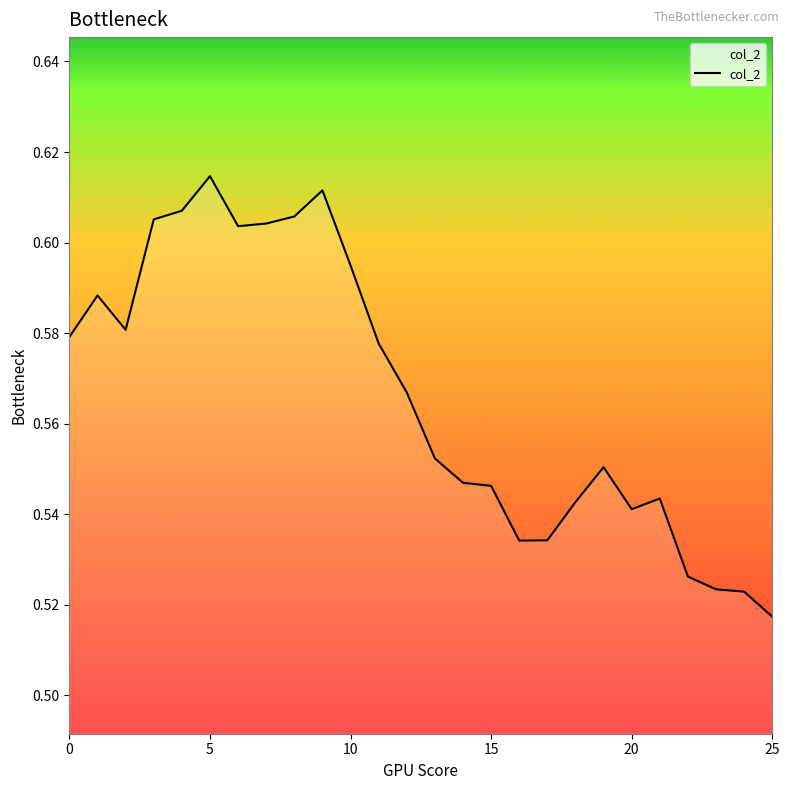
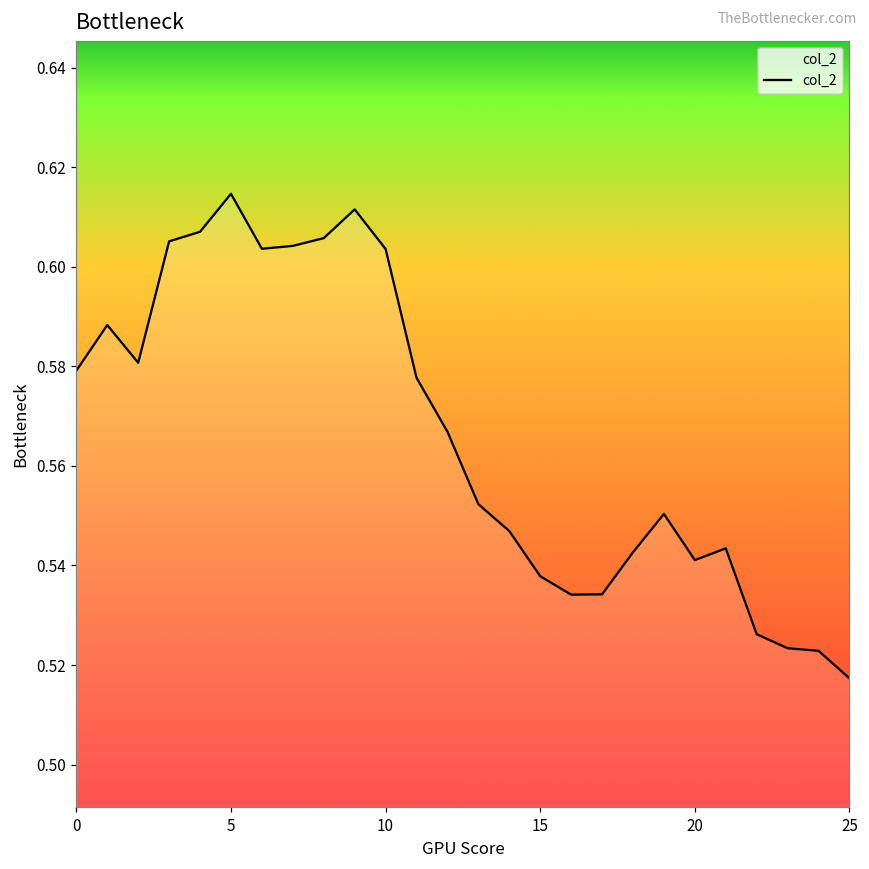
10: 0.595 -> 0.604
15: 0.546 -> 0.538
